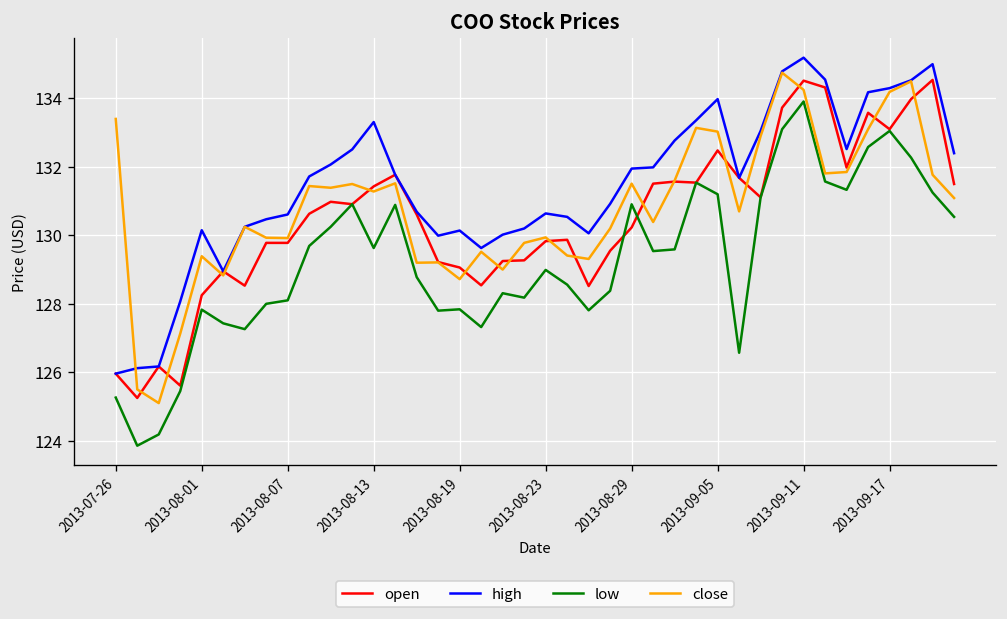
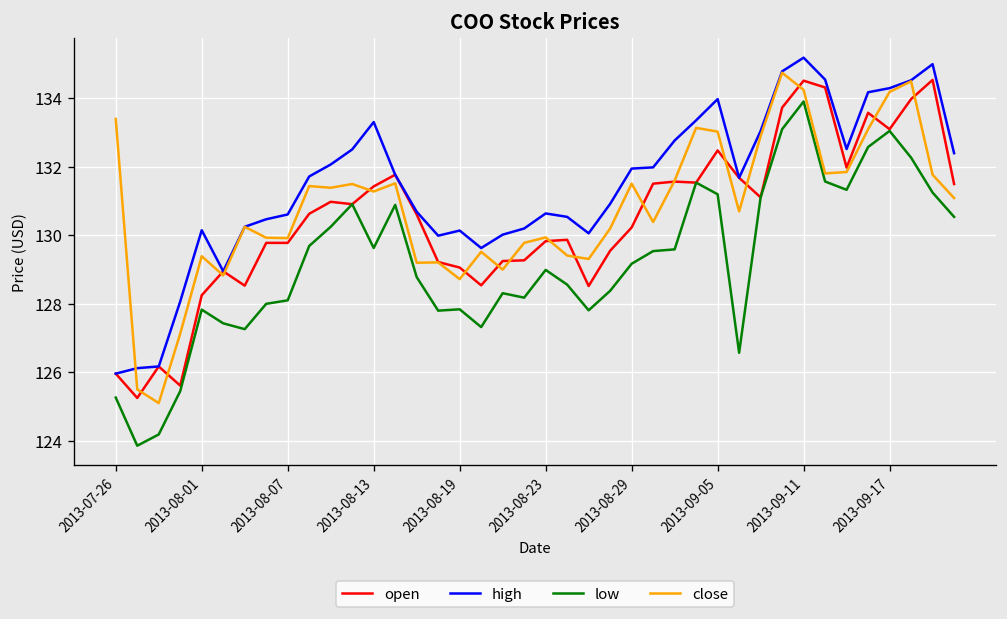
low, 2013-08-29: 130.9 -> 129.2
